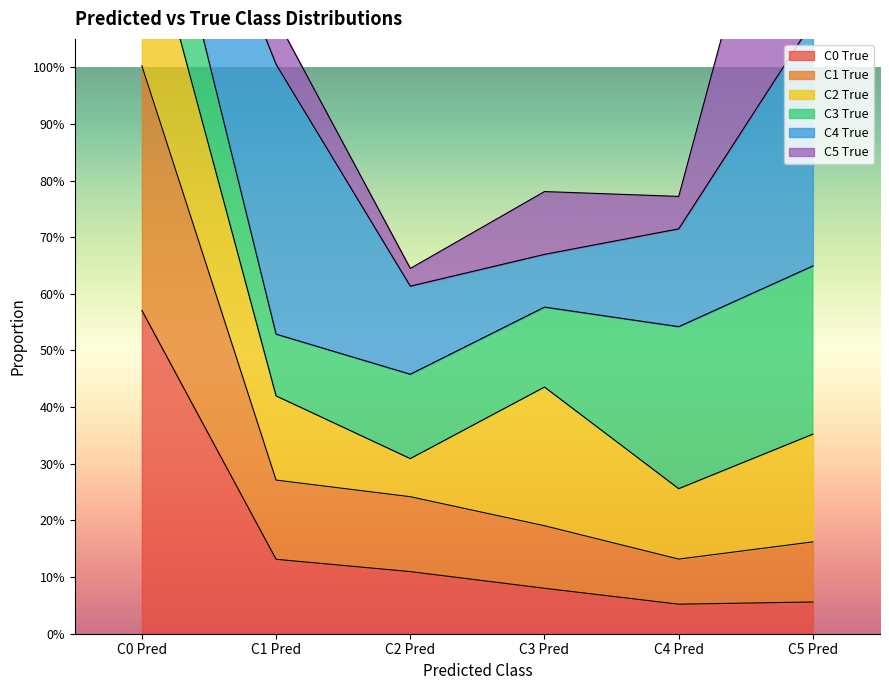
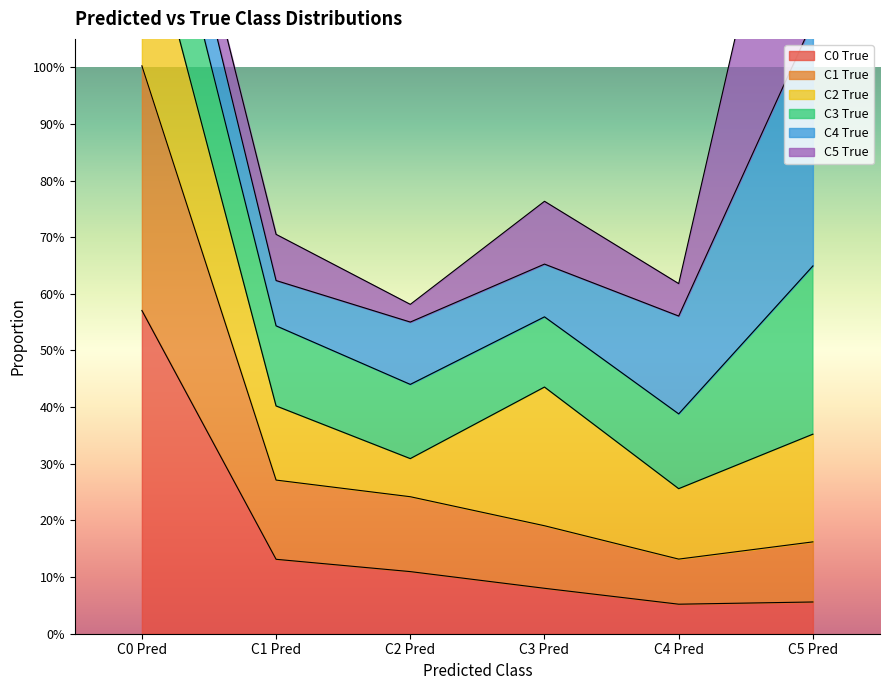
C2 True, C1 Pred: 15% -> 13%
C3 True, C1 Pred: 11% -> 14%
C4 True, C1 Pred: 48% -> 8%
C3 True, C2 Pred: 15% -> 13%
C4 True, C2 Pred: 16% -> 11%
C3 True, C3 Pred: 14% -> 12%
C3 True, C4 Pred: 29% -> 13%
